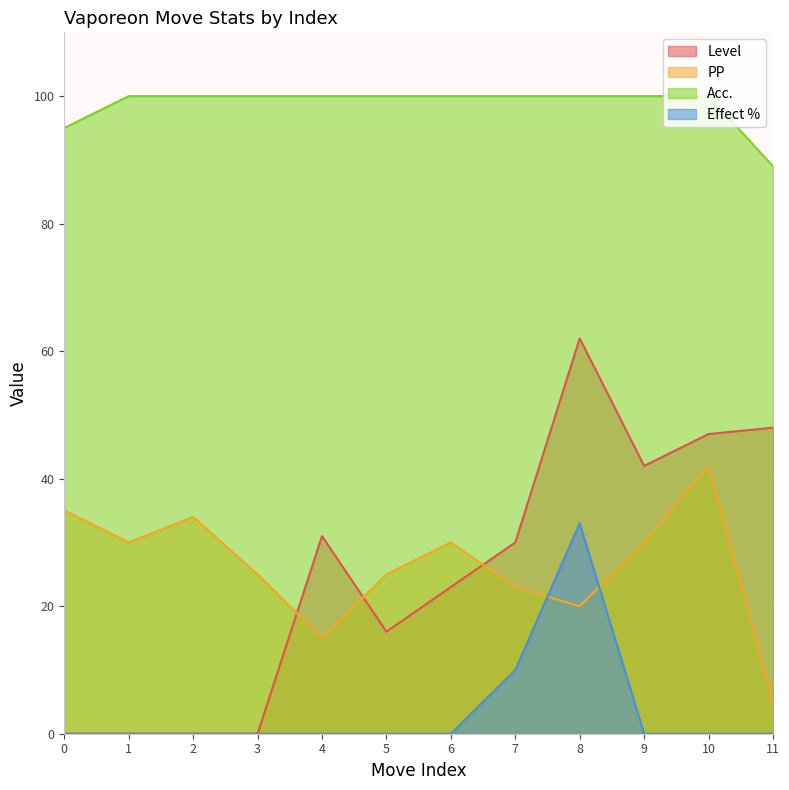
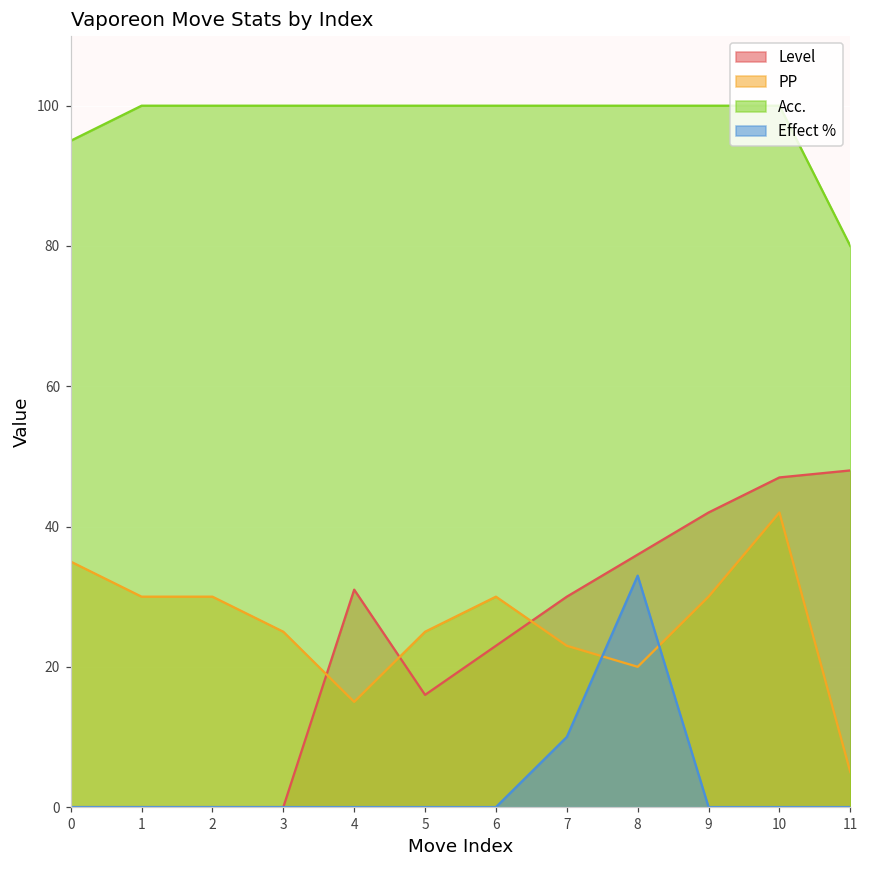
PP, 2: 34 -> 30
Level, 8: 62 -> 36
Acc., 11: 89 -> 80
